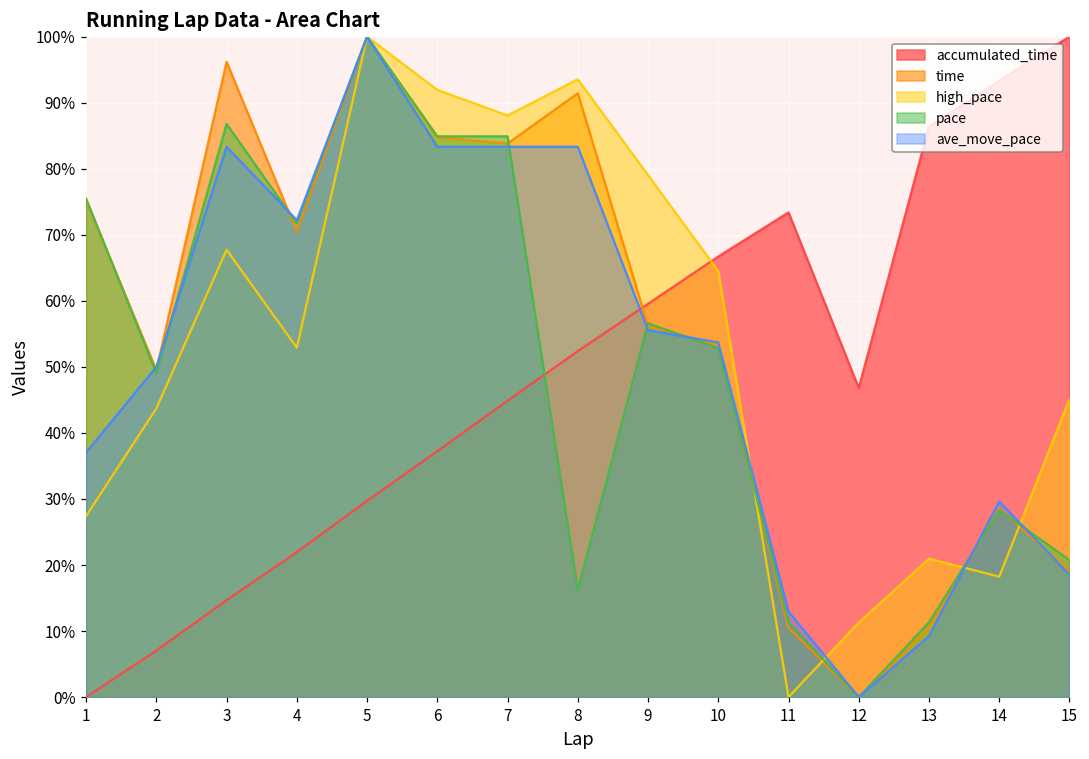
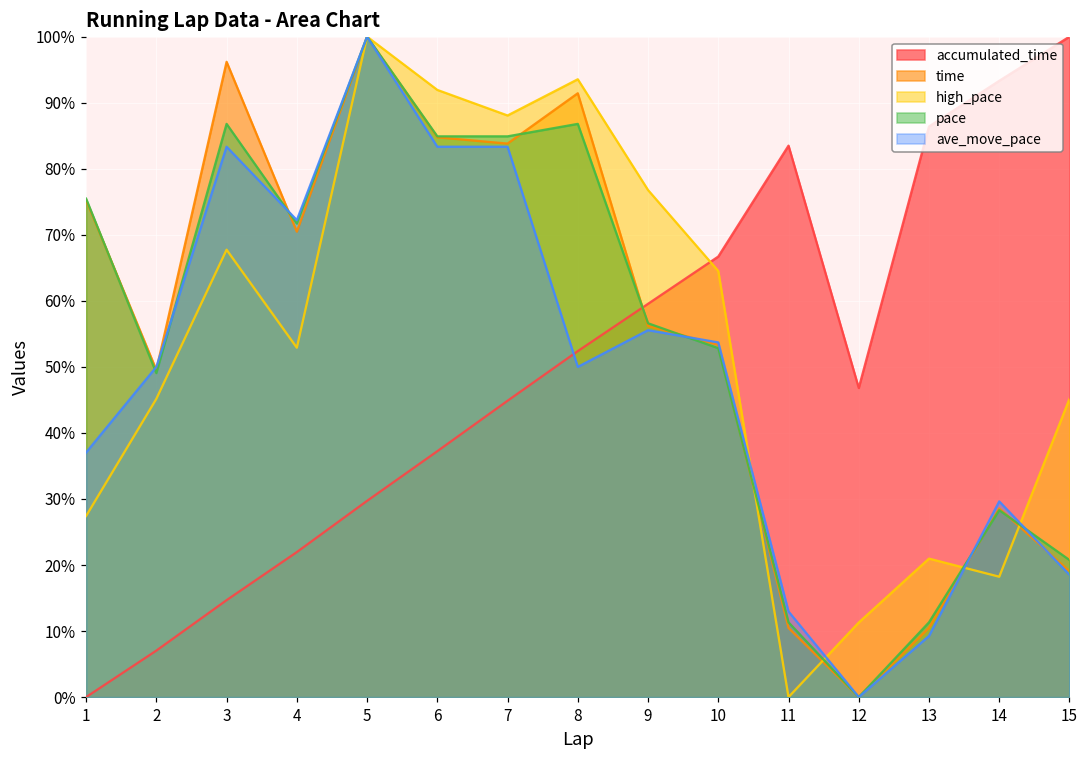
high_pace, 2: 44% -> 45%
pace, 8: 16% -> 87%
ave_move_pace, 8: 83% -> 50%
high_pace, 9: 79% -> 77%
accumulated_time, 11: 73% -> 83%
